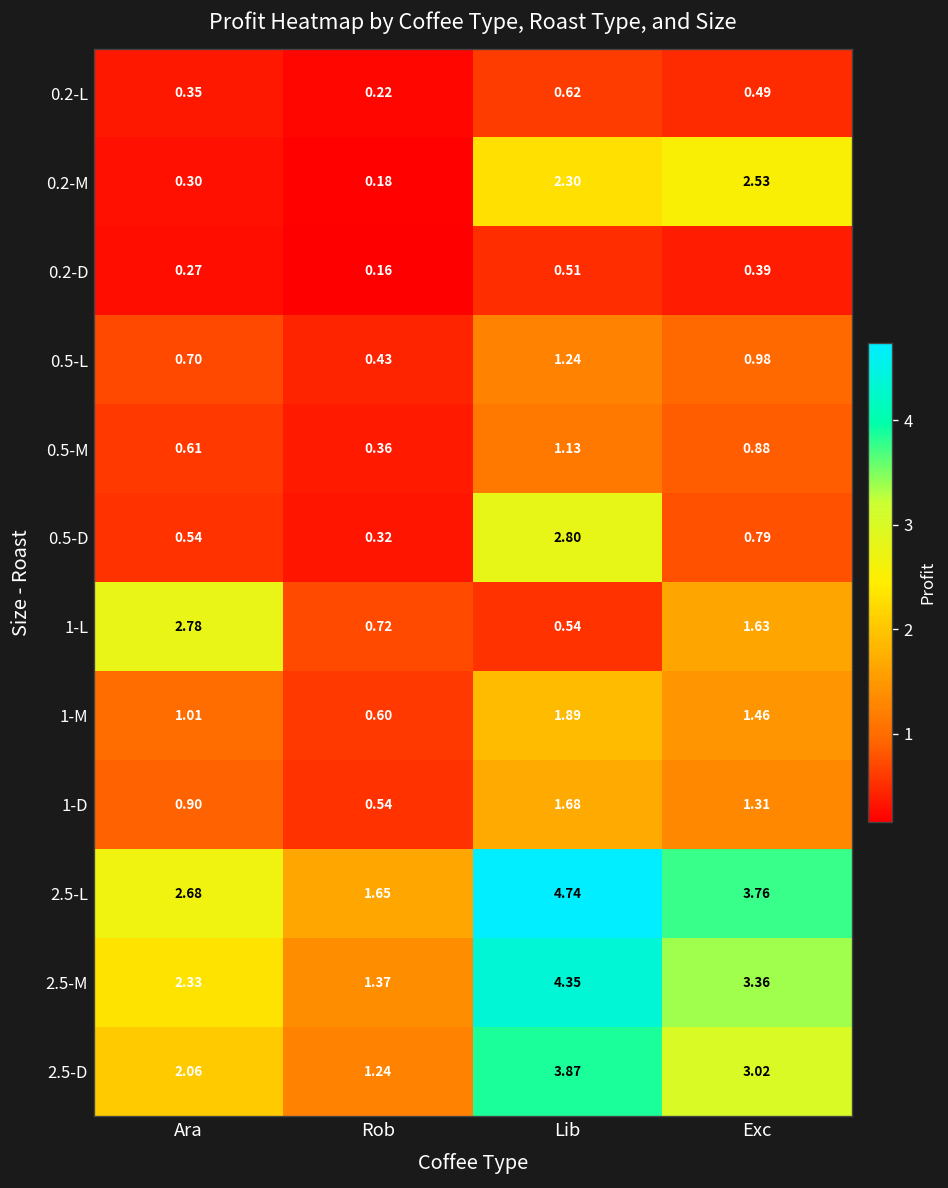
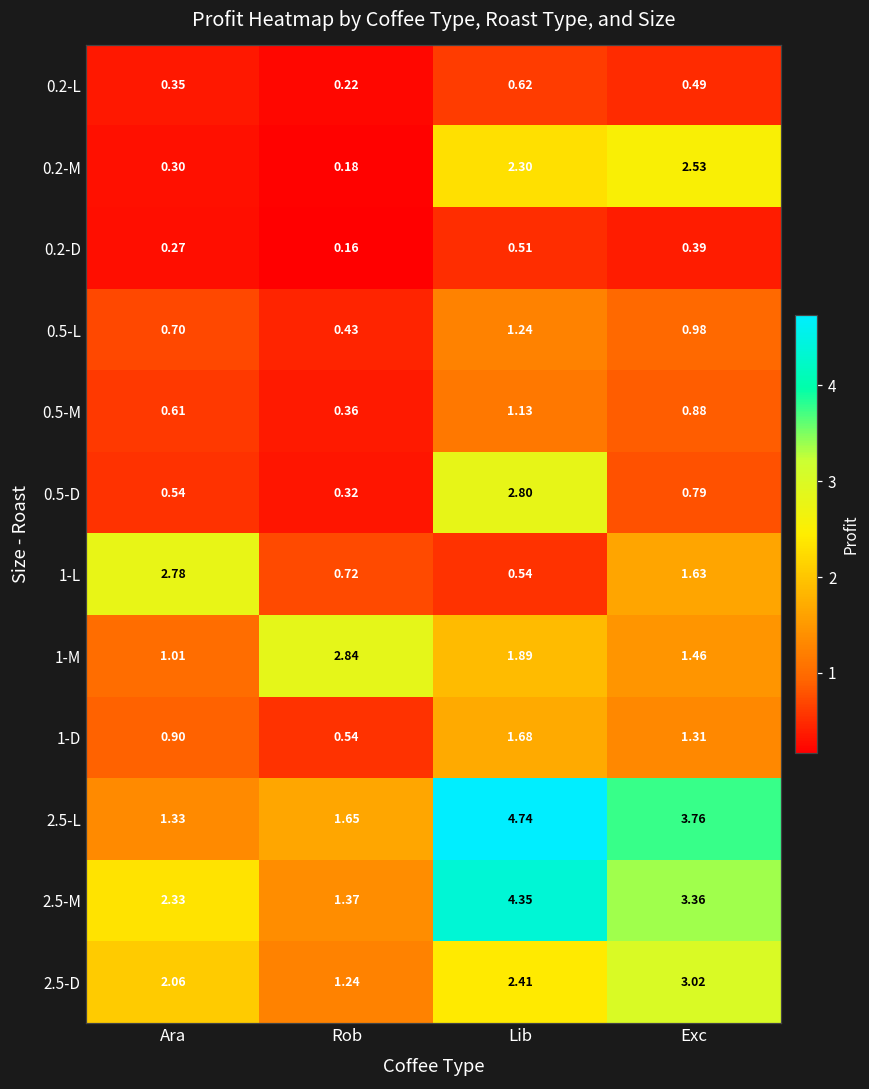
1-M, Rob: 0.60 -> 2.84
2.5-L, Ara: 2.68 -> 1.33
2.5-D, Lib: 3.87 -> 2.41
